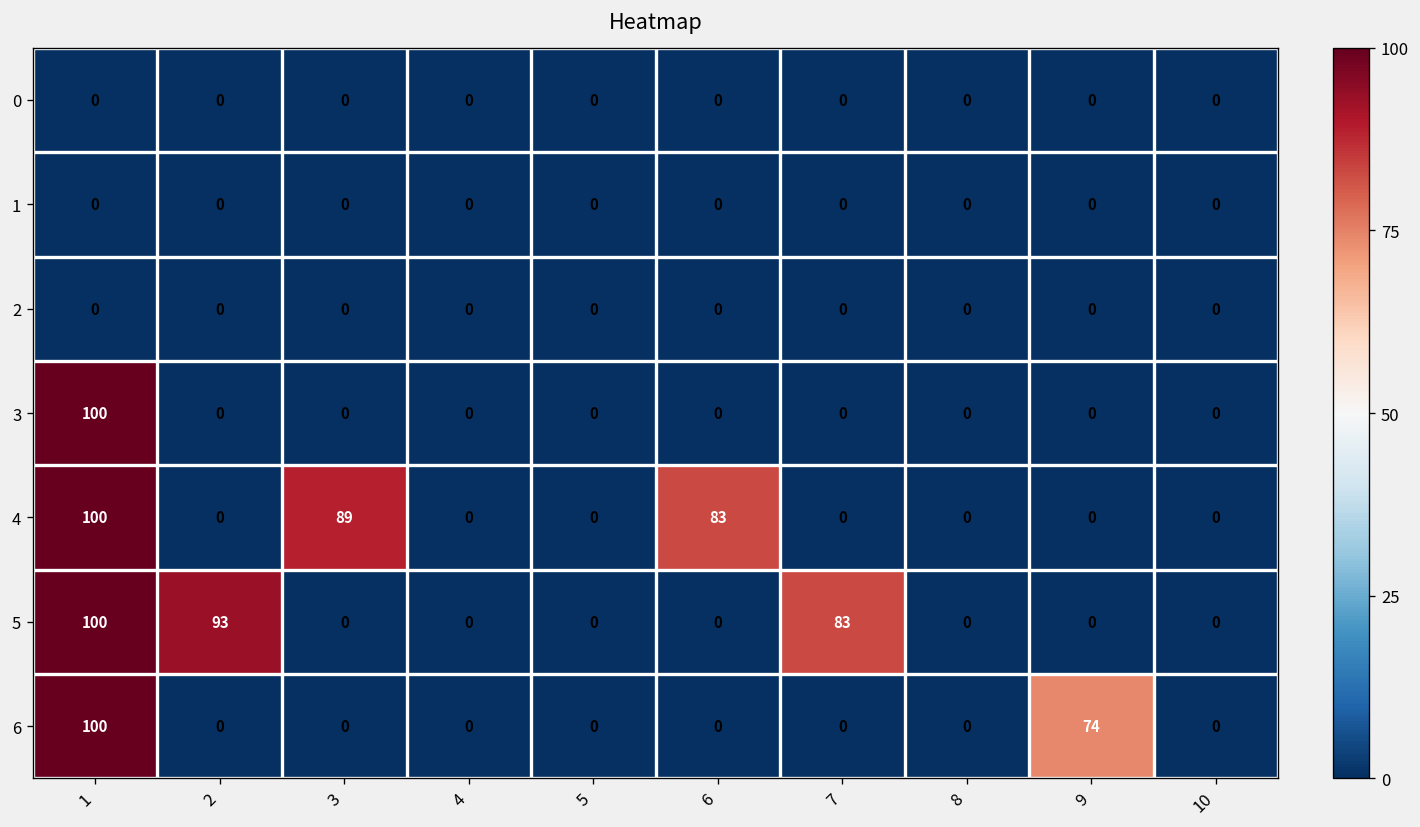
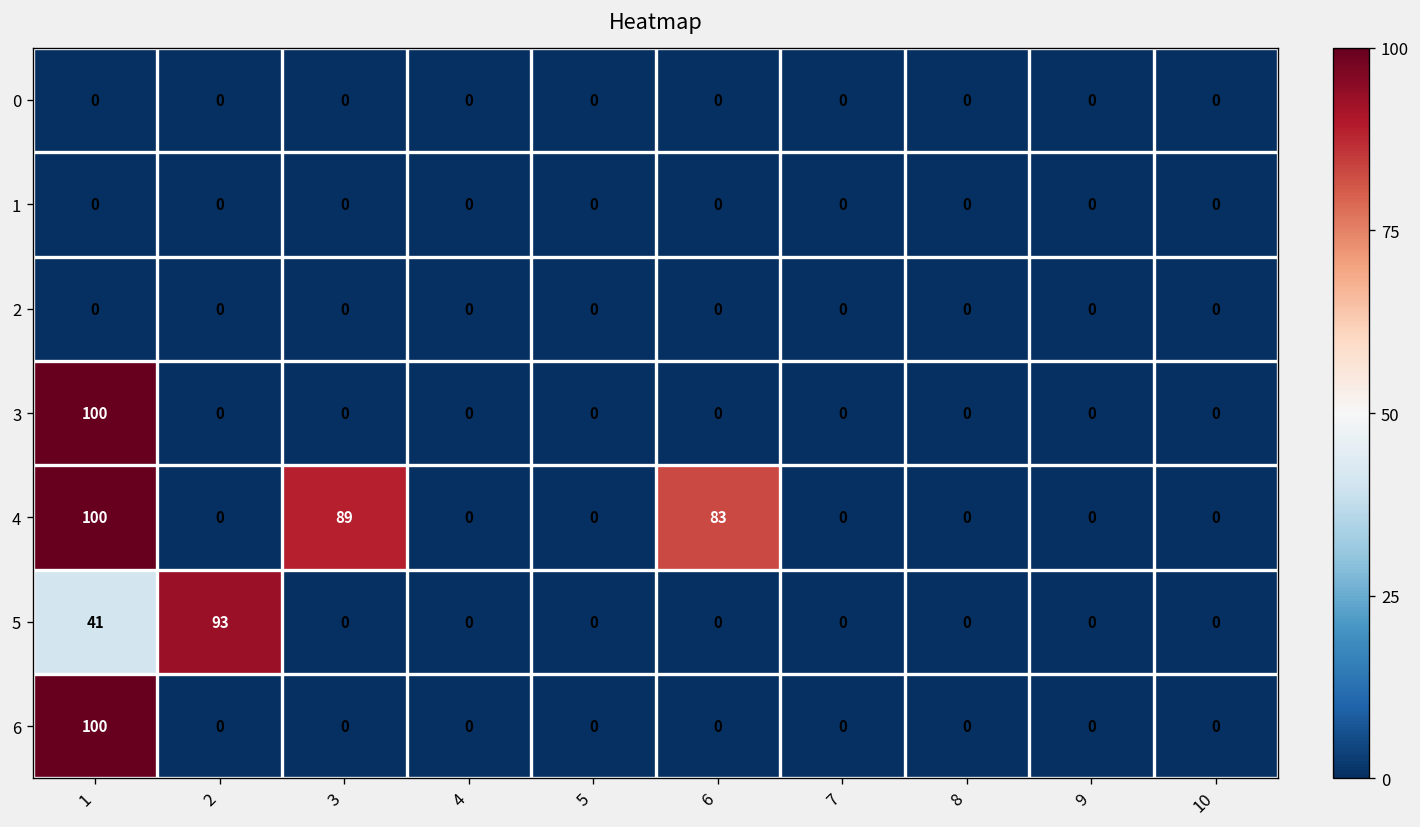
5, 1: 100 -> 41
5, 7: 83 -> 0
6, 9: 74 -> 0
